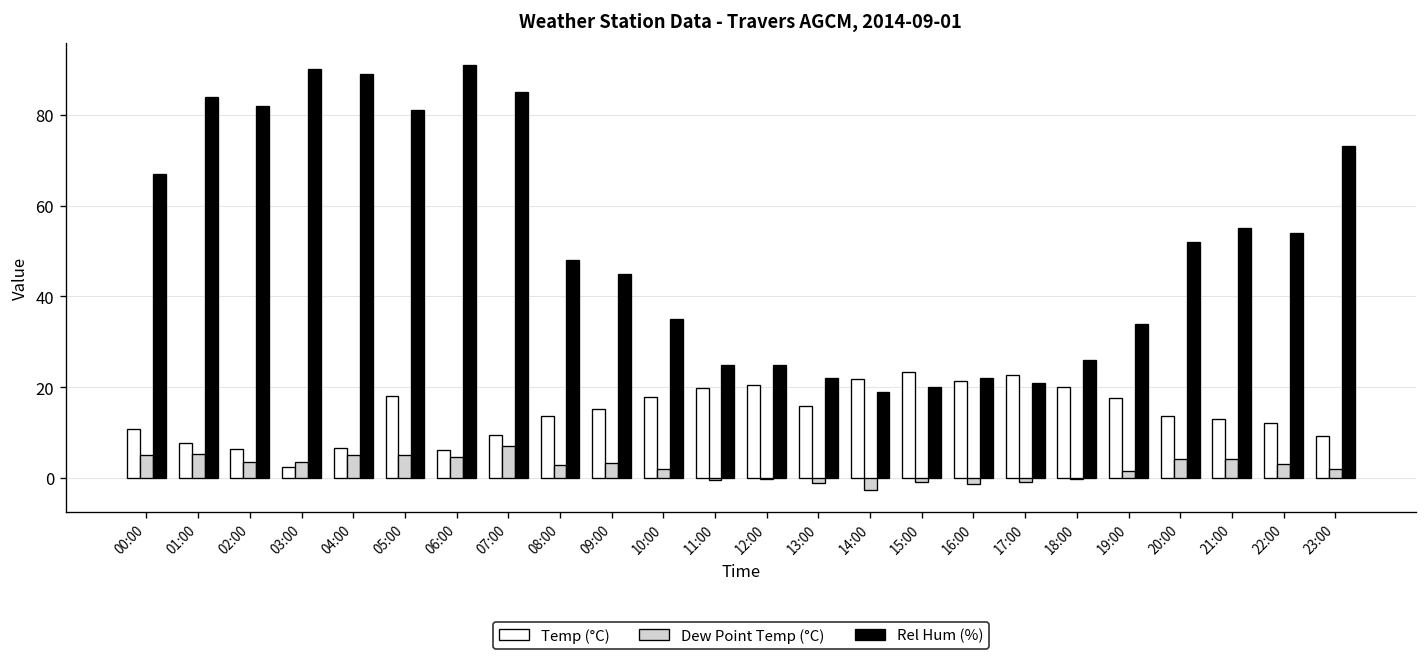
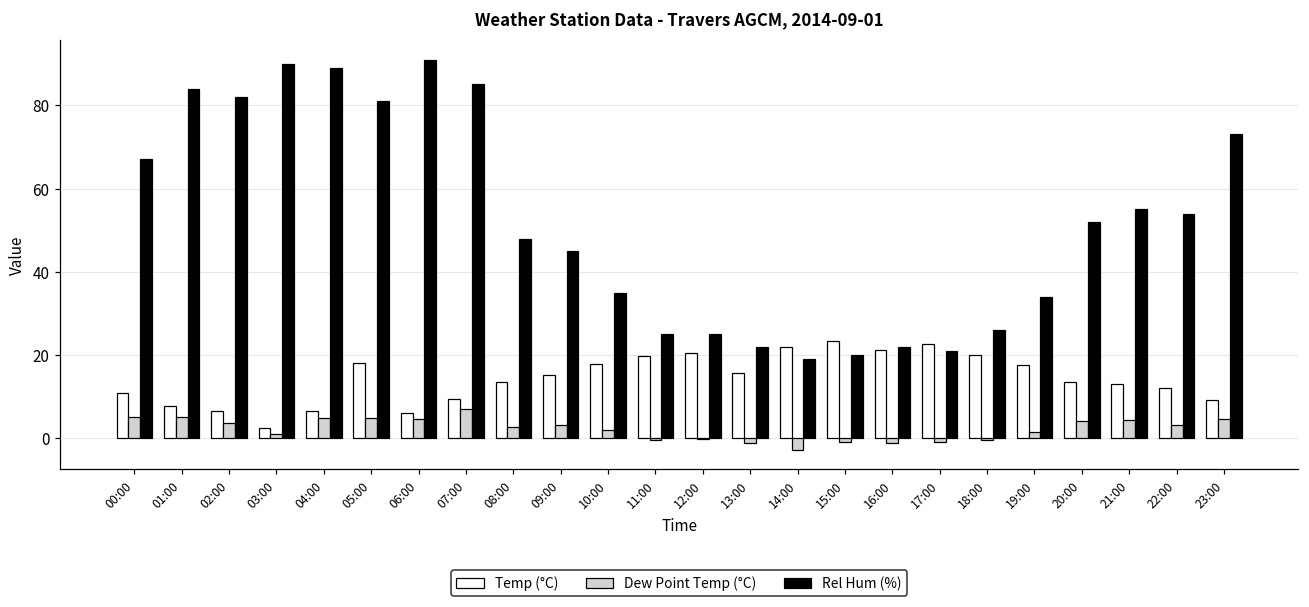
Dew Point Temp (°C), 03:00: 4 -> 1
Dew Point Temp (°C), 23:00: 2 -> 5
